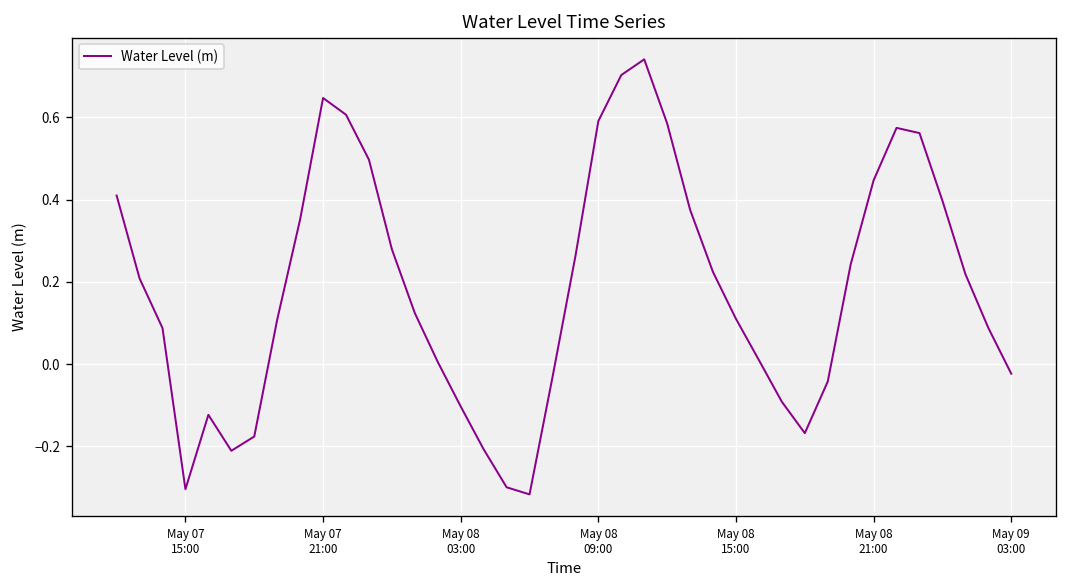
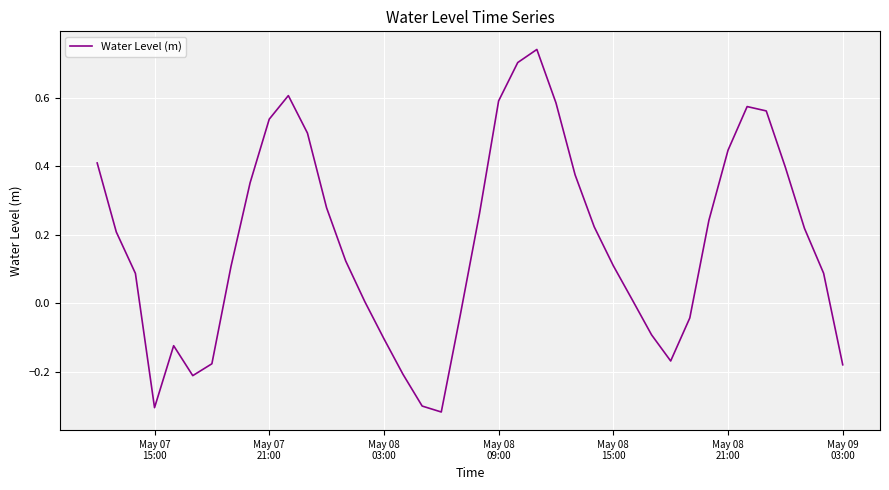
May 07 21:00: 0.65 -> 0.54
May 09 03:00: -0.02 -> -0.18
